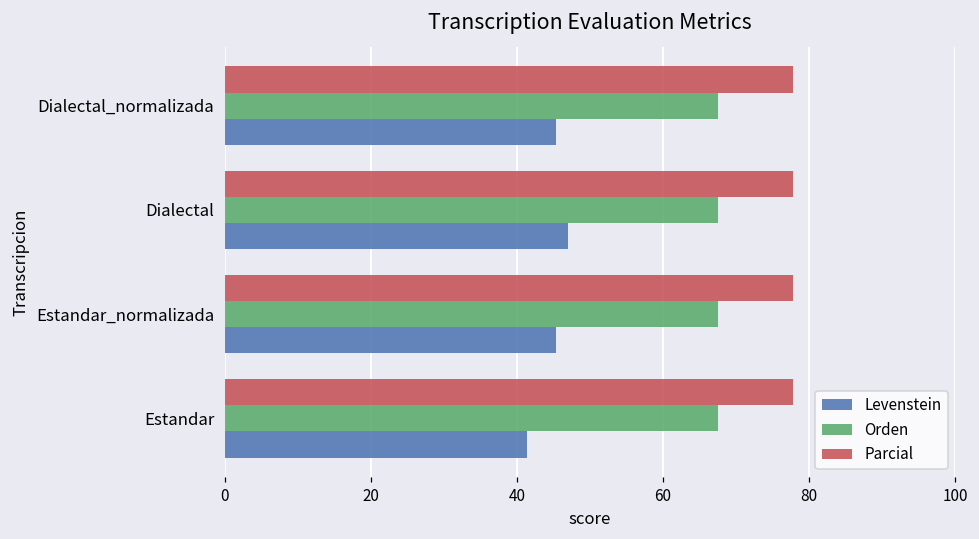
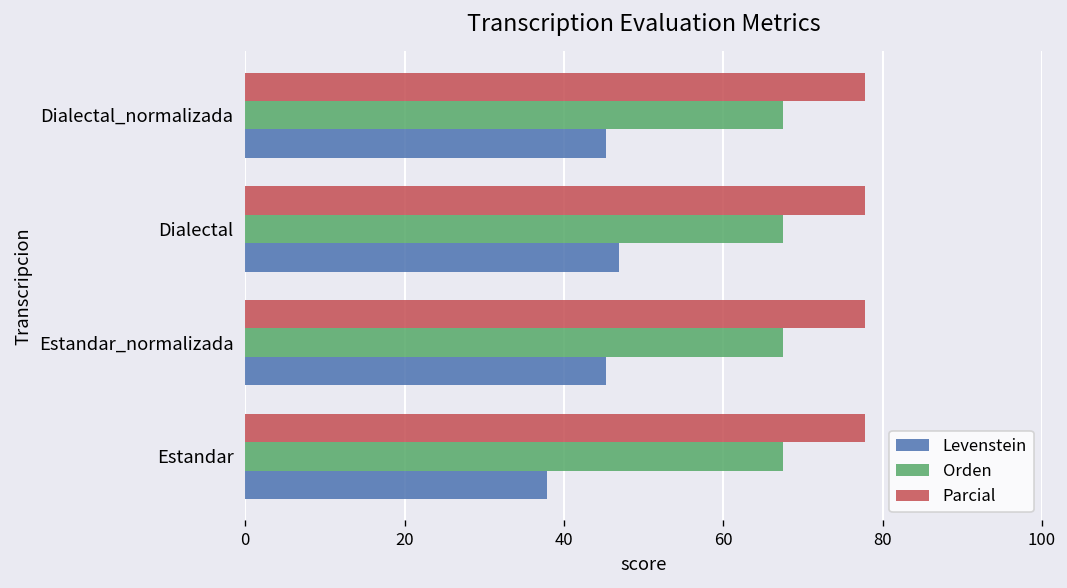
Levenstein, Estandar: 41 -> 38
